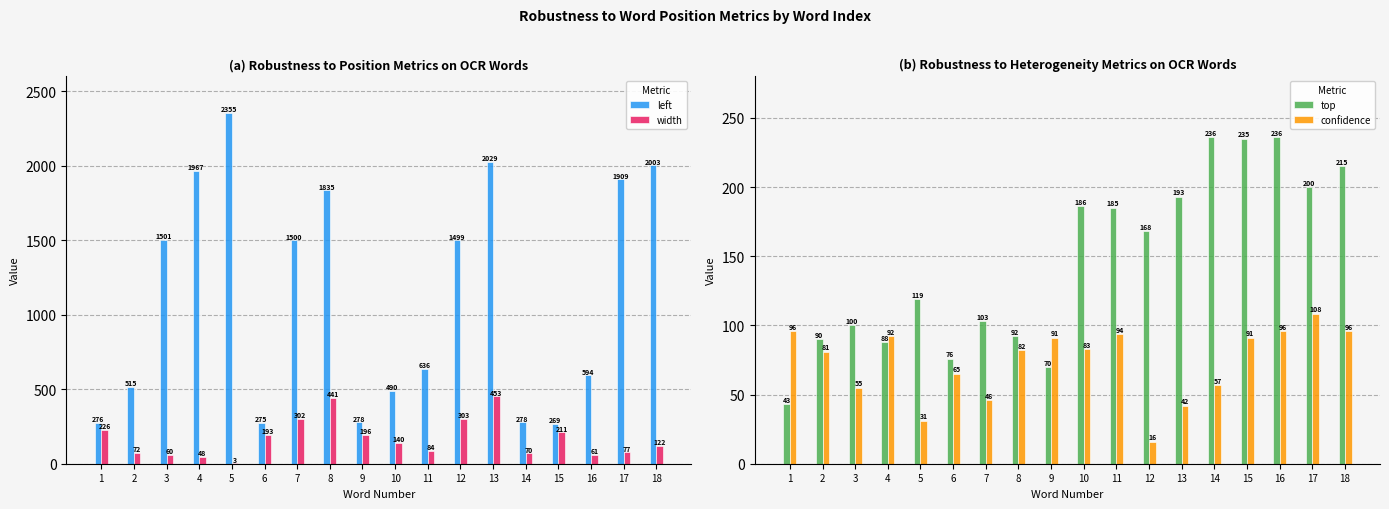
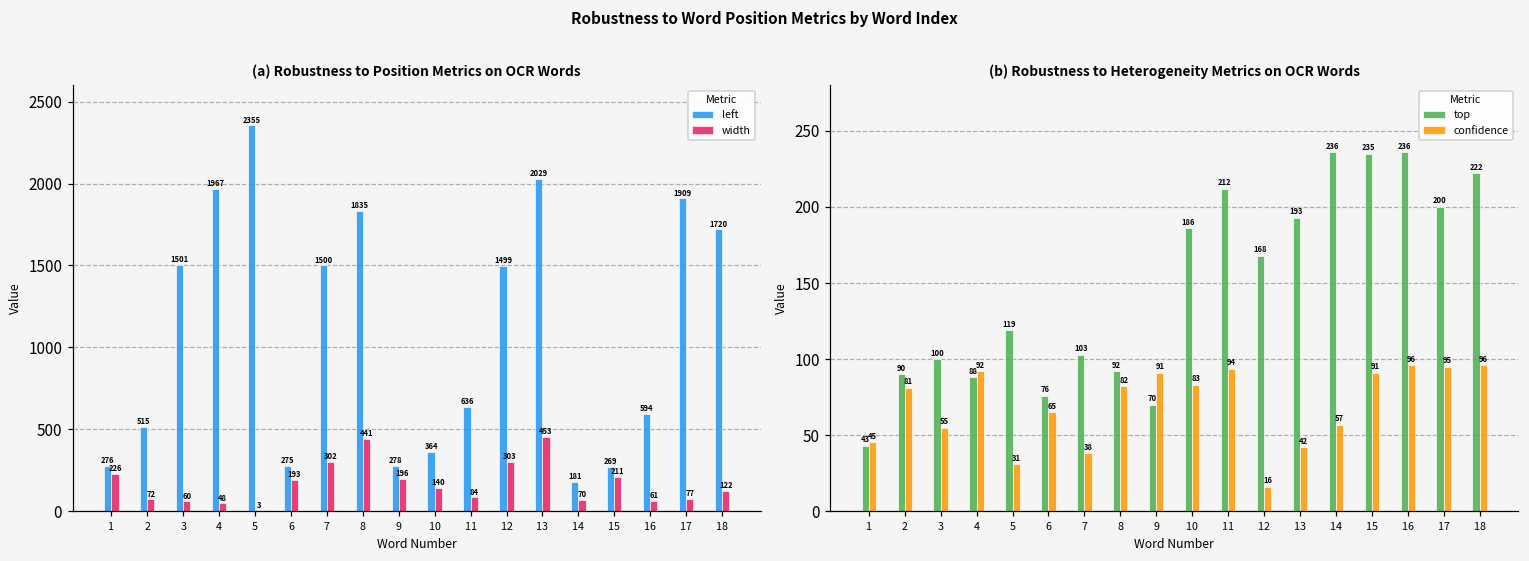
(a) Robustness to Position Metrics on OCR Words, left, 10: 490 -> 364
(a) Robustness to Position Metrics on OCR Words, left, 14: 278 -> 181
(a) Robustness to Position Metrics on OCR Words, left, 18: 2003 -> 1720
(b) Robustness to Heterogeneity Metrics on OCR Words, confidence, 1: 96 -> 45
(b) Robustness to Heterogeneity Metrics on OCR Words, confidence, 7: 46 -> 38
(b) Robustness to Heterogeneity Metrics on OCR Words, top, 11: 185 -> 212
(b) Robustness to Heterogeneity Metrics on OCR Words, confidence, 17: 108 -> 95
(b) Robustness to Heterogeneity Metrics on OCR Words, top, 18: 215 -> 222
